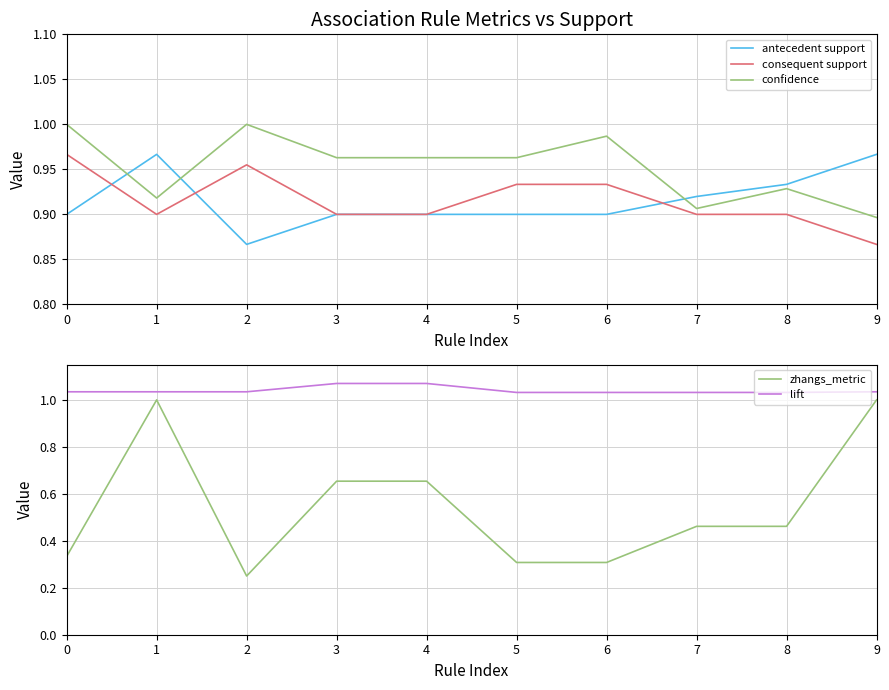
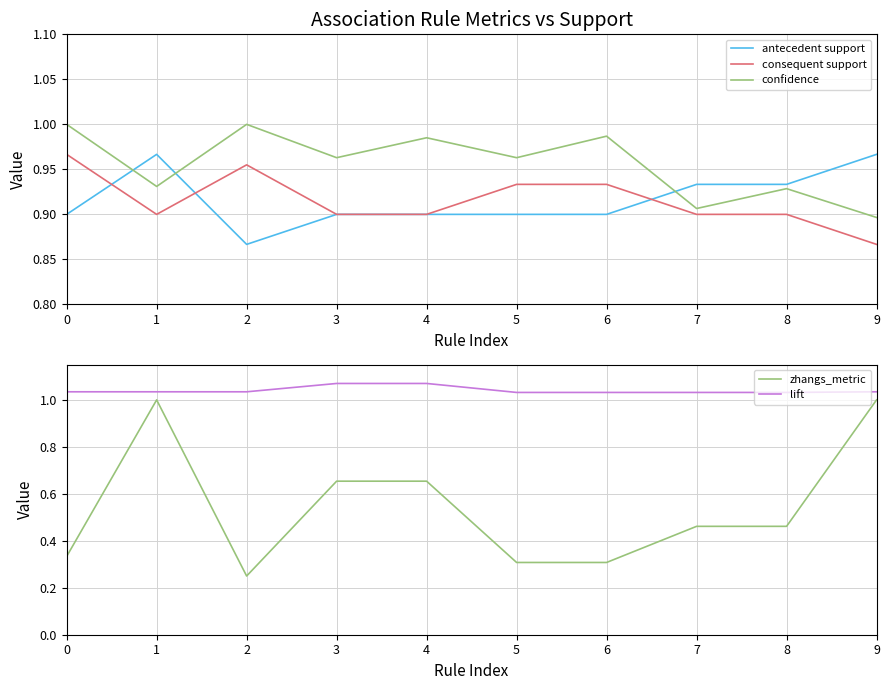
Association Rule Metrics vs Support, confidence, 1: 0.92 -> 0.93
Association Rule Metrics vs Support, confidence, 4: 0.96 -> 0.99
Association Rule Metrics vs Support, antecedent support, 7: 0.92 -> 0.93
